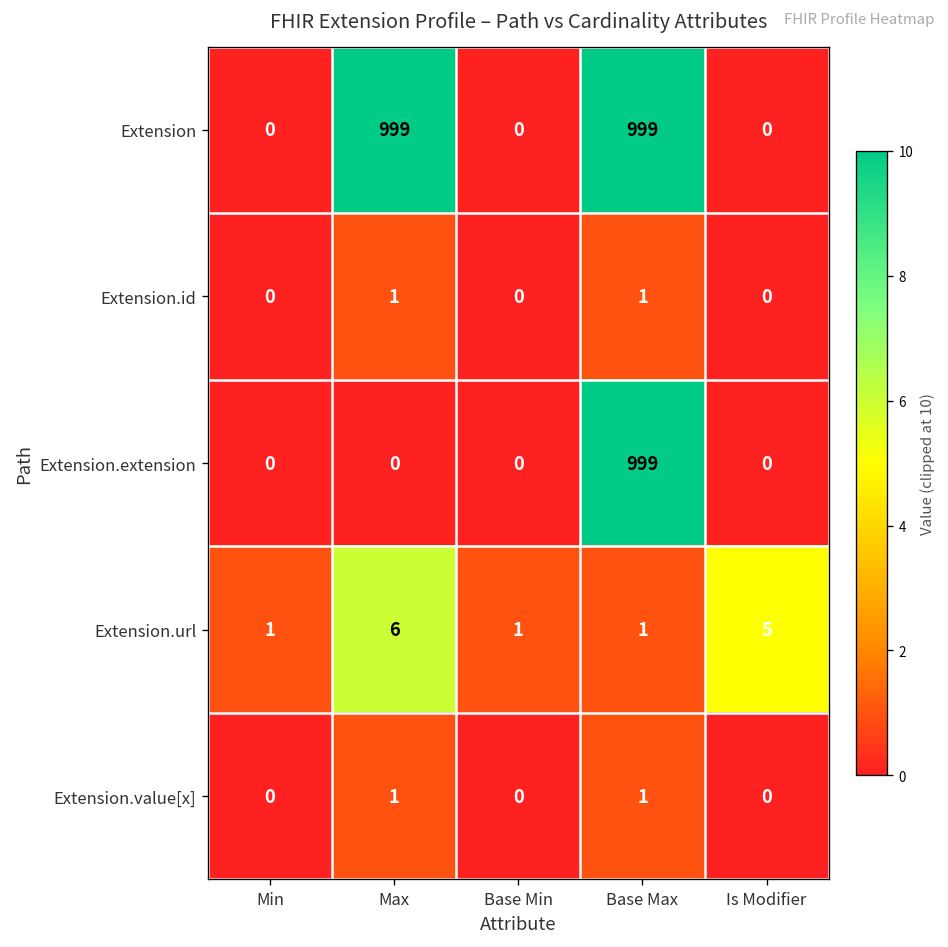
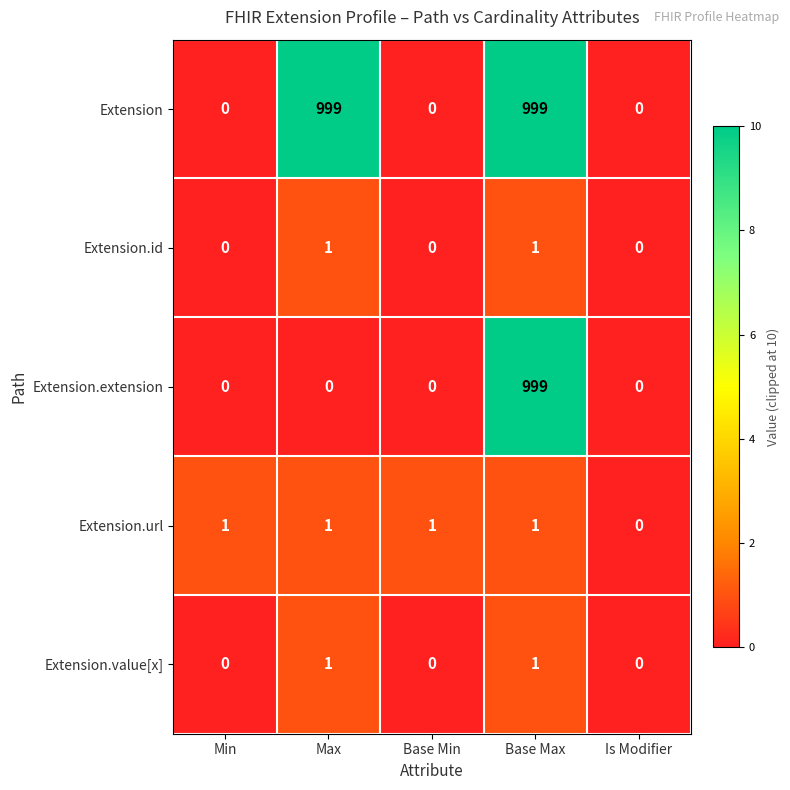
Extension.url, Max: 6 -> 1
Extension.url, Is Modifier: 5 -> 0
